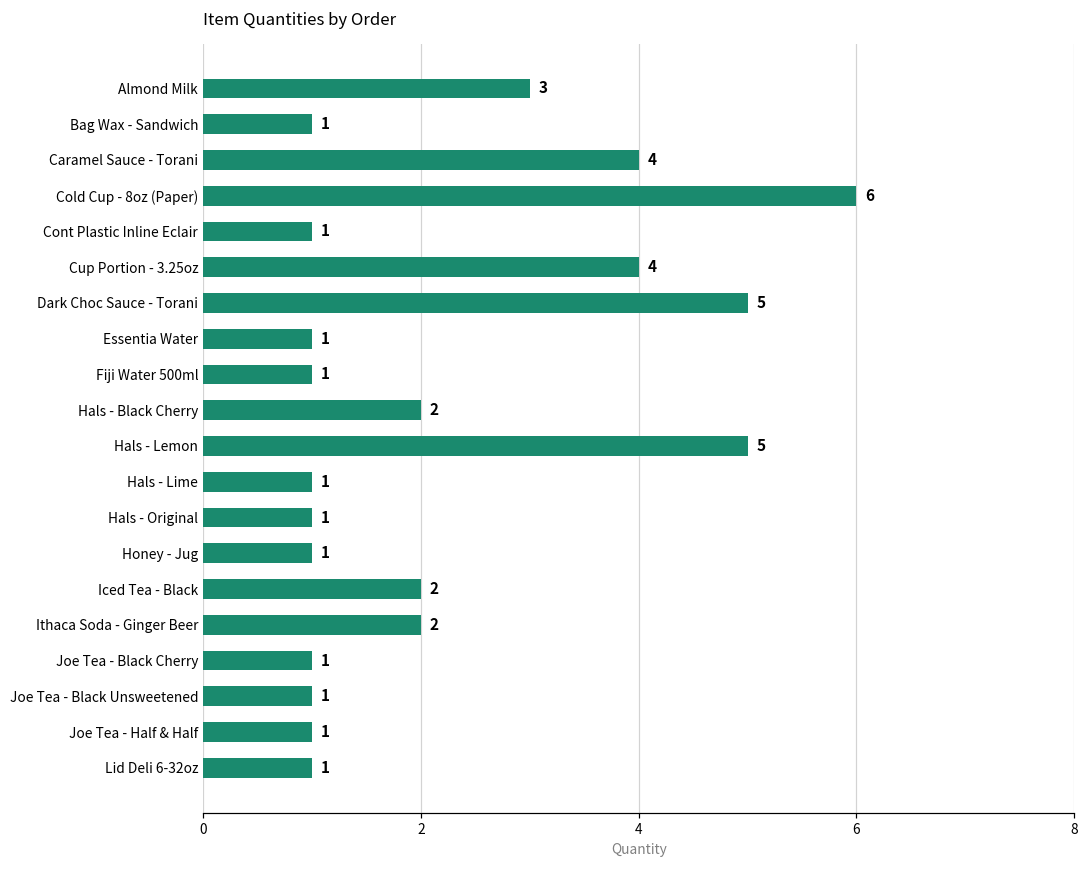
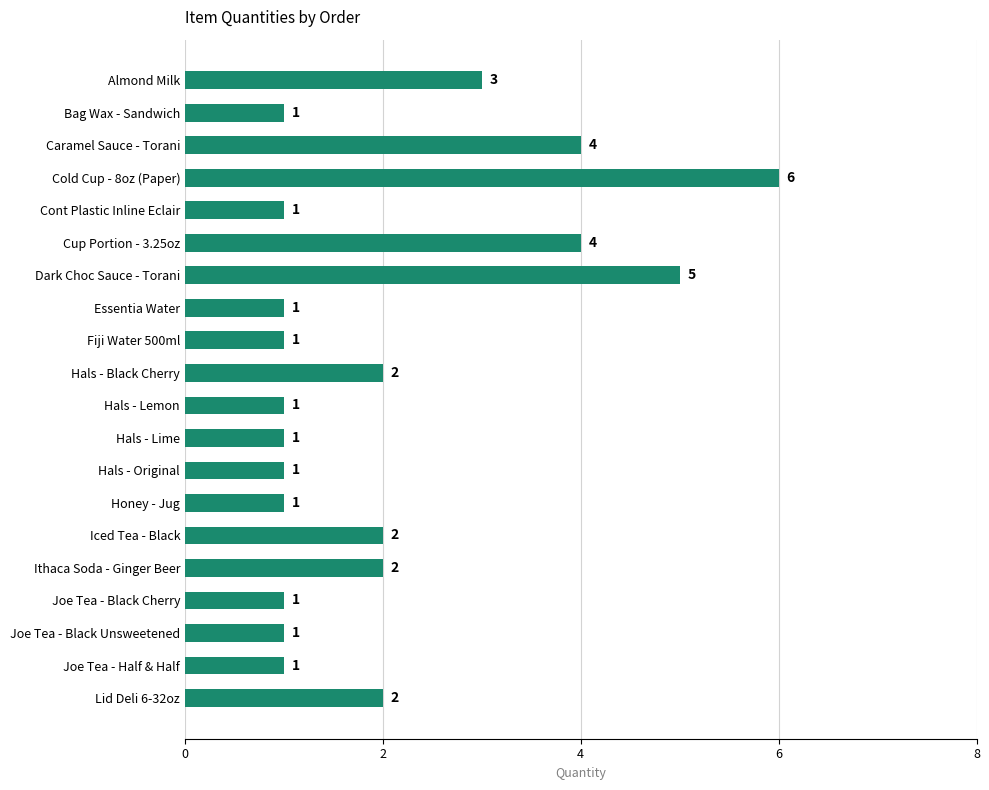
Hals - Lemon: 5 -> 1
Lid Deli 6-32oz: 1 -> 2
